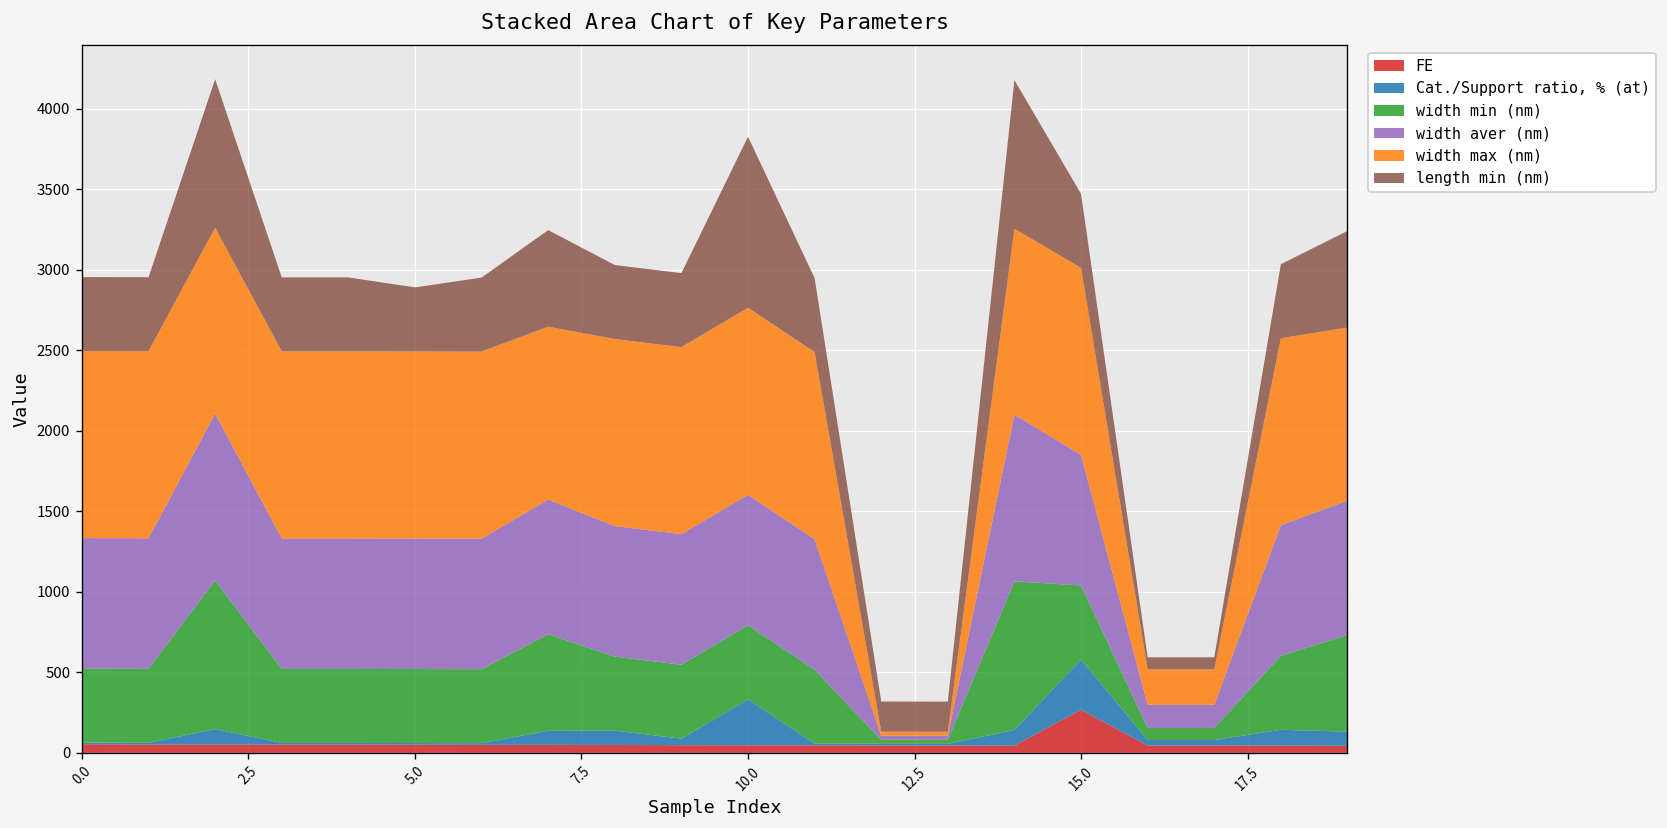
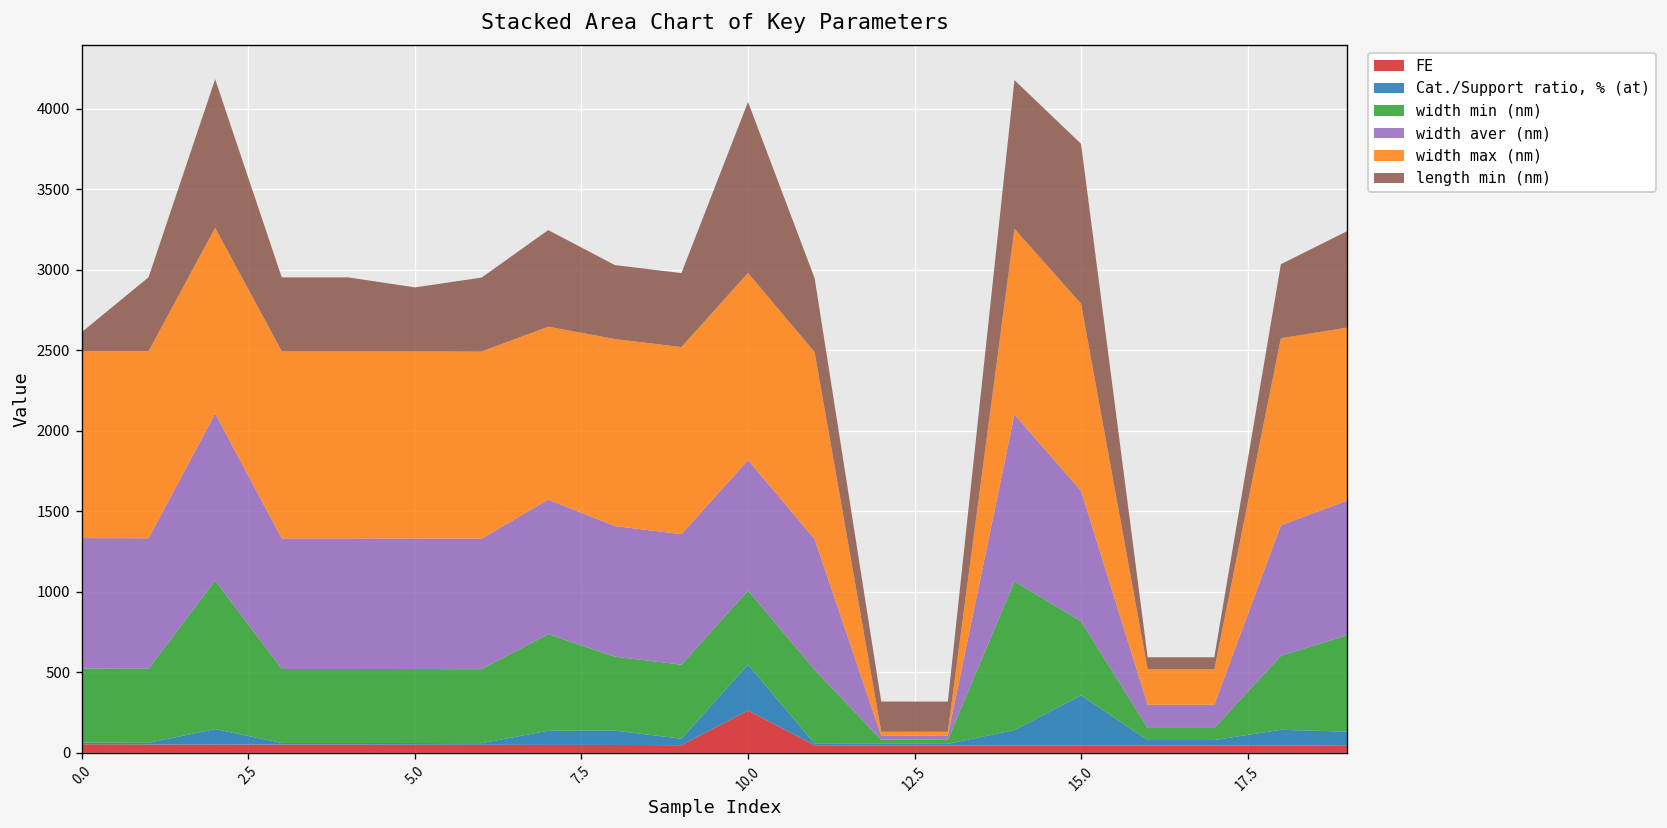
length min (nm), 0.0: 460 -> 120
FE, 10.0: 50 -> 260
FE, 15.0: 270 -> 50
length min (nm), 15.0: 460 -> 990
